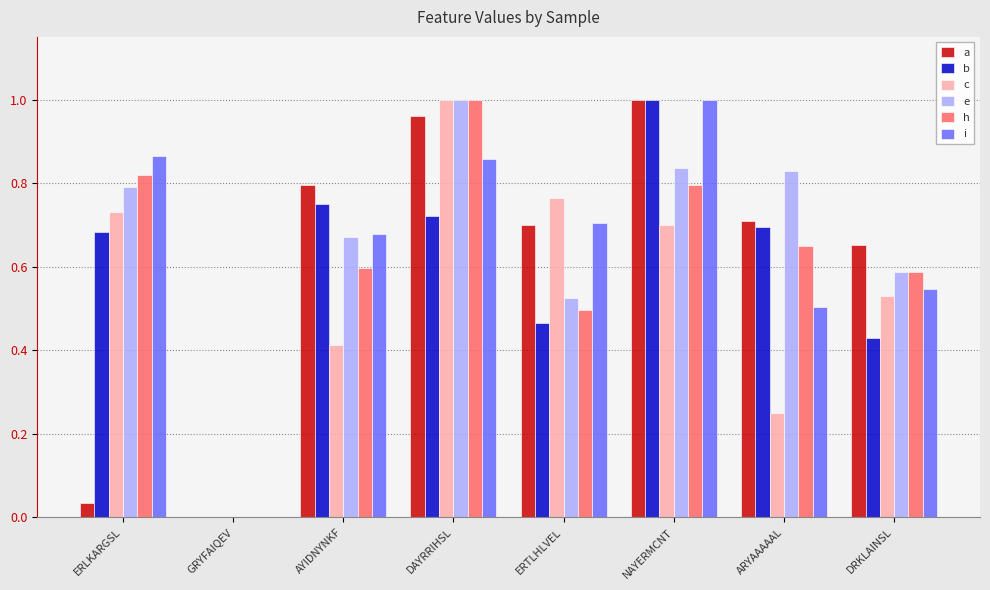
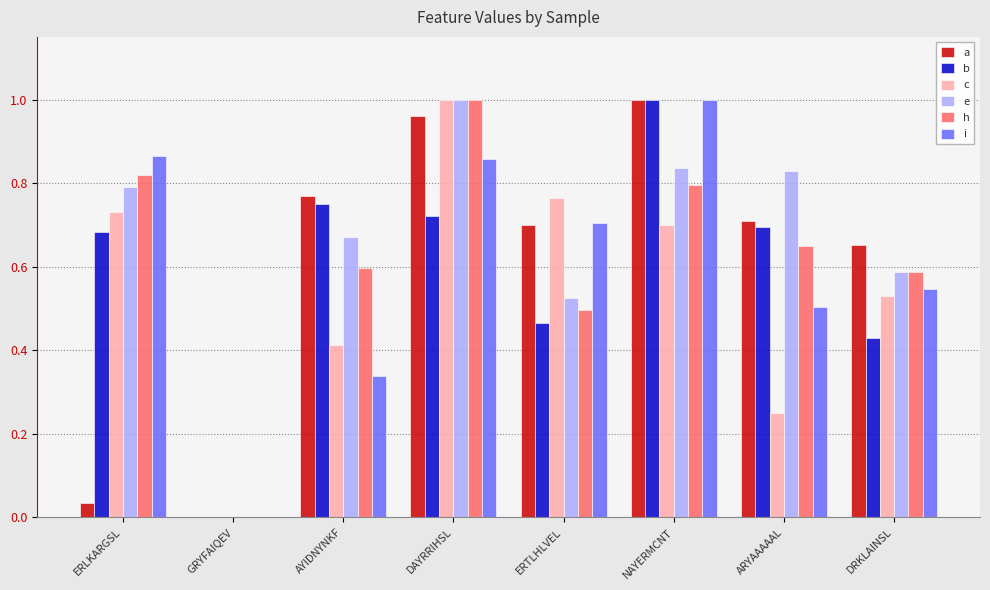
a, AYIDNYNKF: 0.80 -> 0.77
i, AYIDNYNKF: 0.68 -> 0.34
